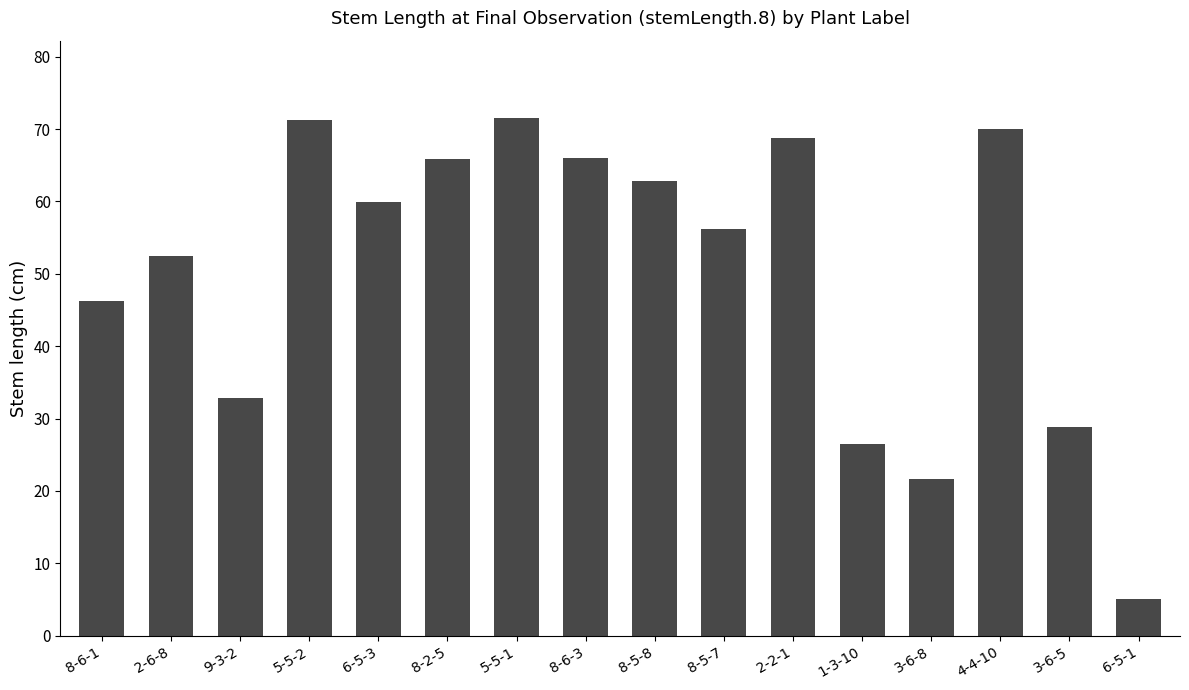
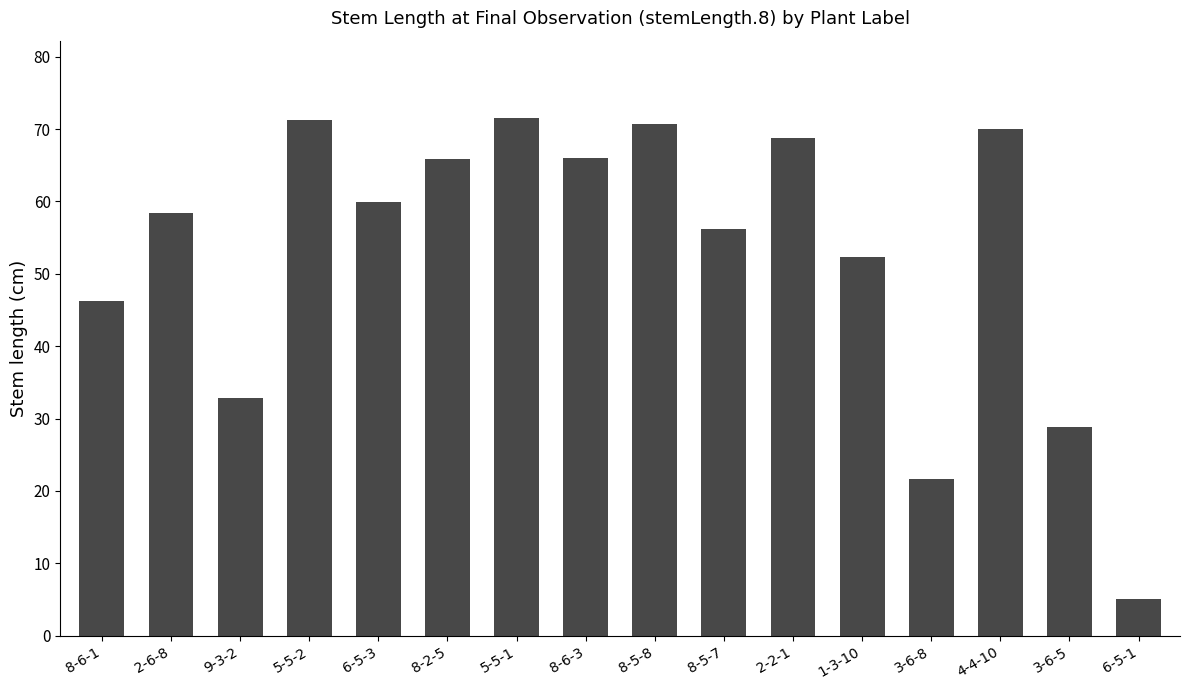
2-6-8: 52 -> 58
8-5-8: 63 -> 71
1-3-10: 27 -> 52
